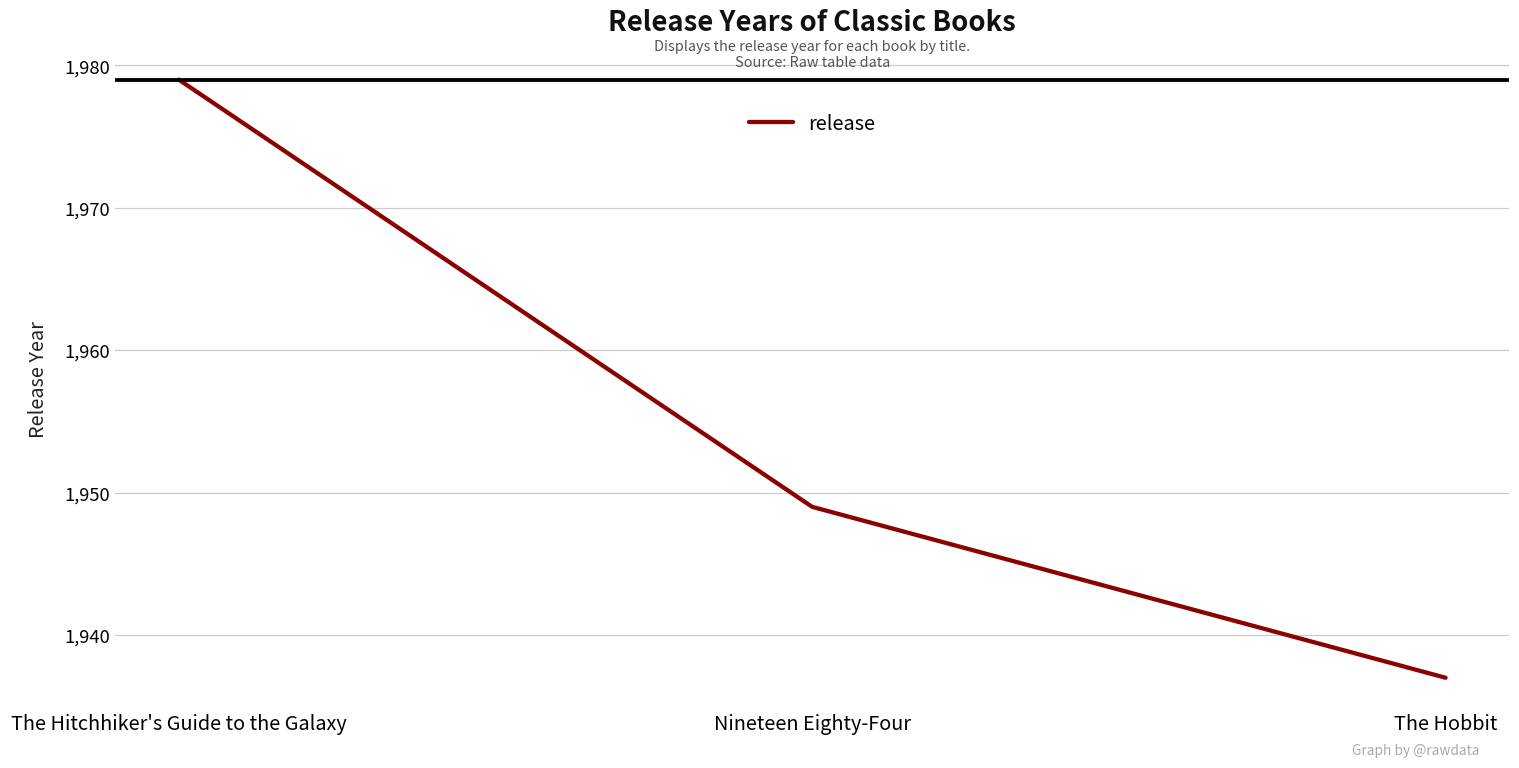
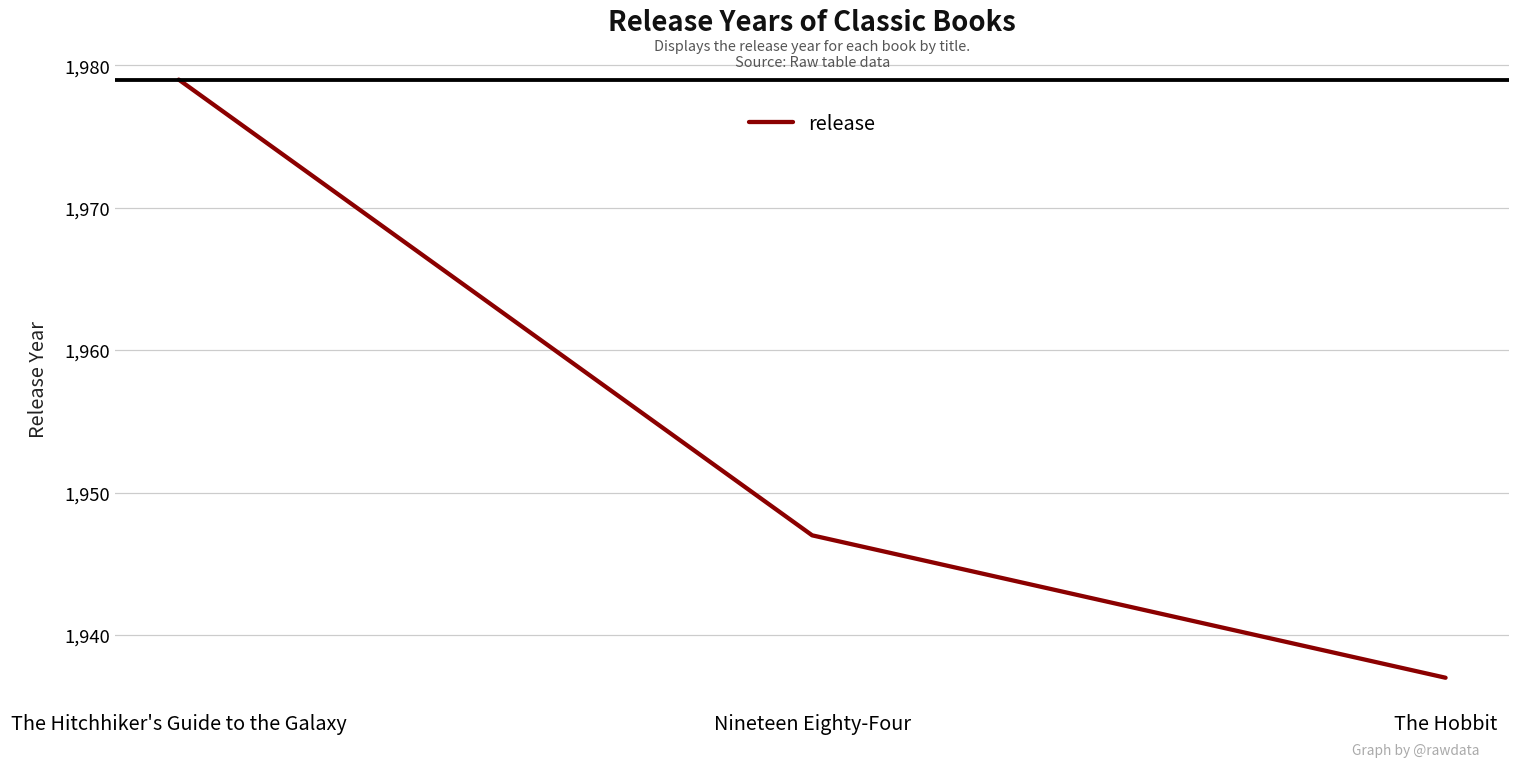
Nineteen Eighty-Four: 1,949 -> 1,947
